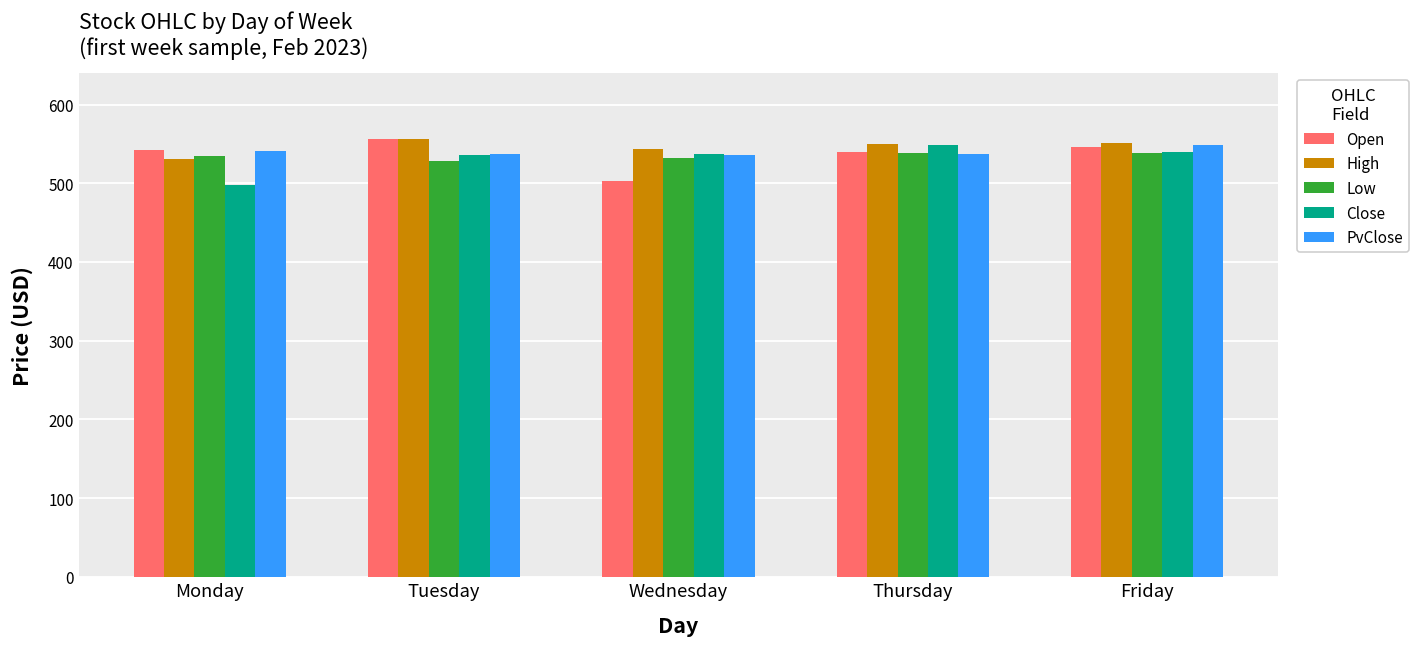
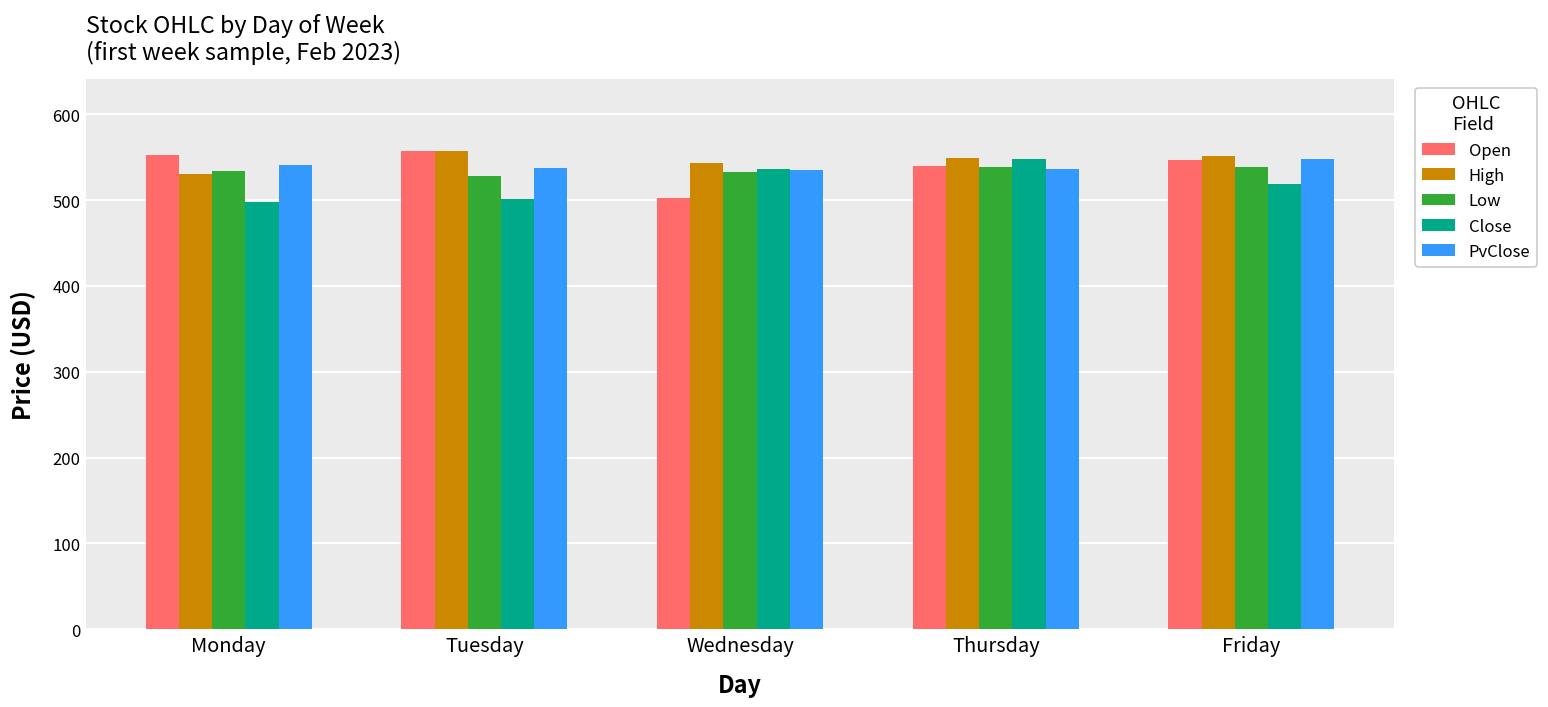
Open, Monday: 540 -> 550
Close, Tuesday: 540 -> 500
Close, Friday: 540 -> 520
